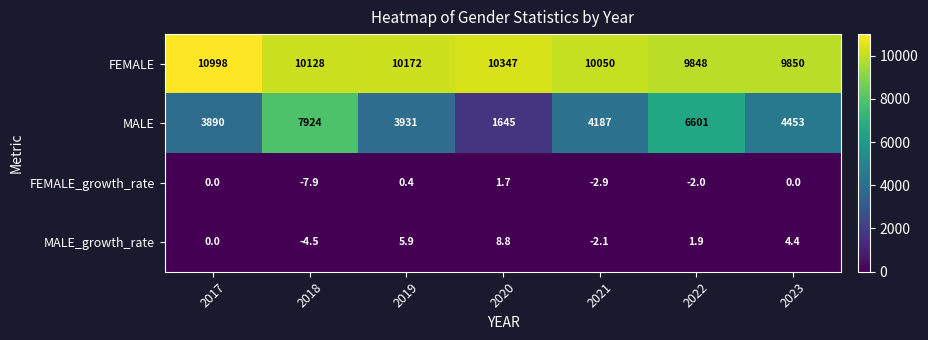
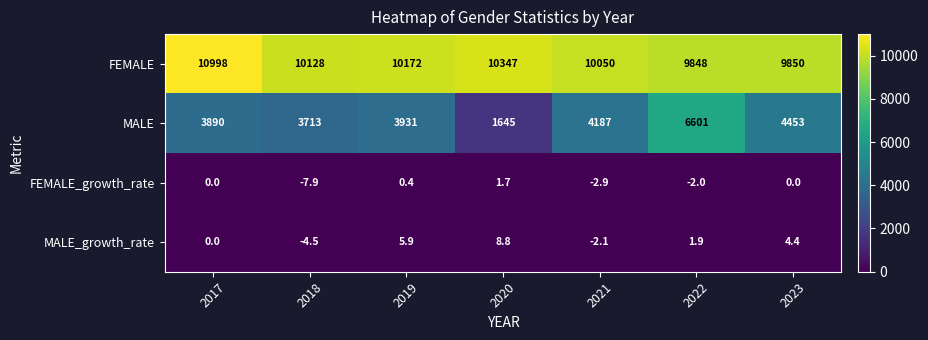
MALE, 2018: 7924 -> 3713
